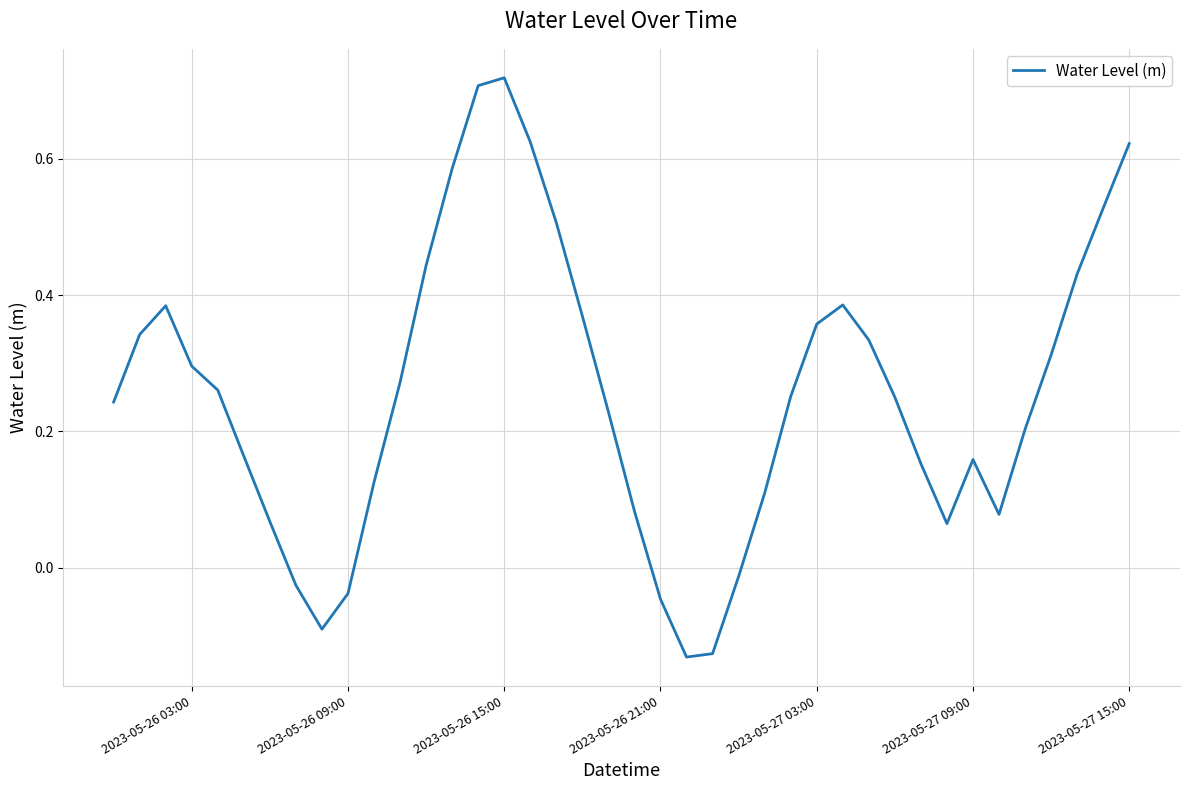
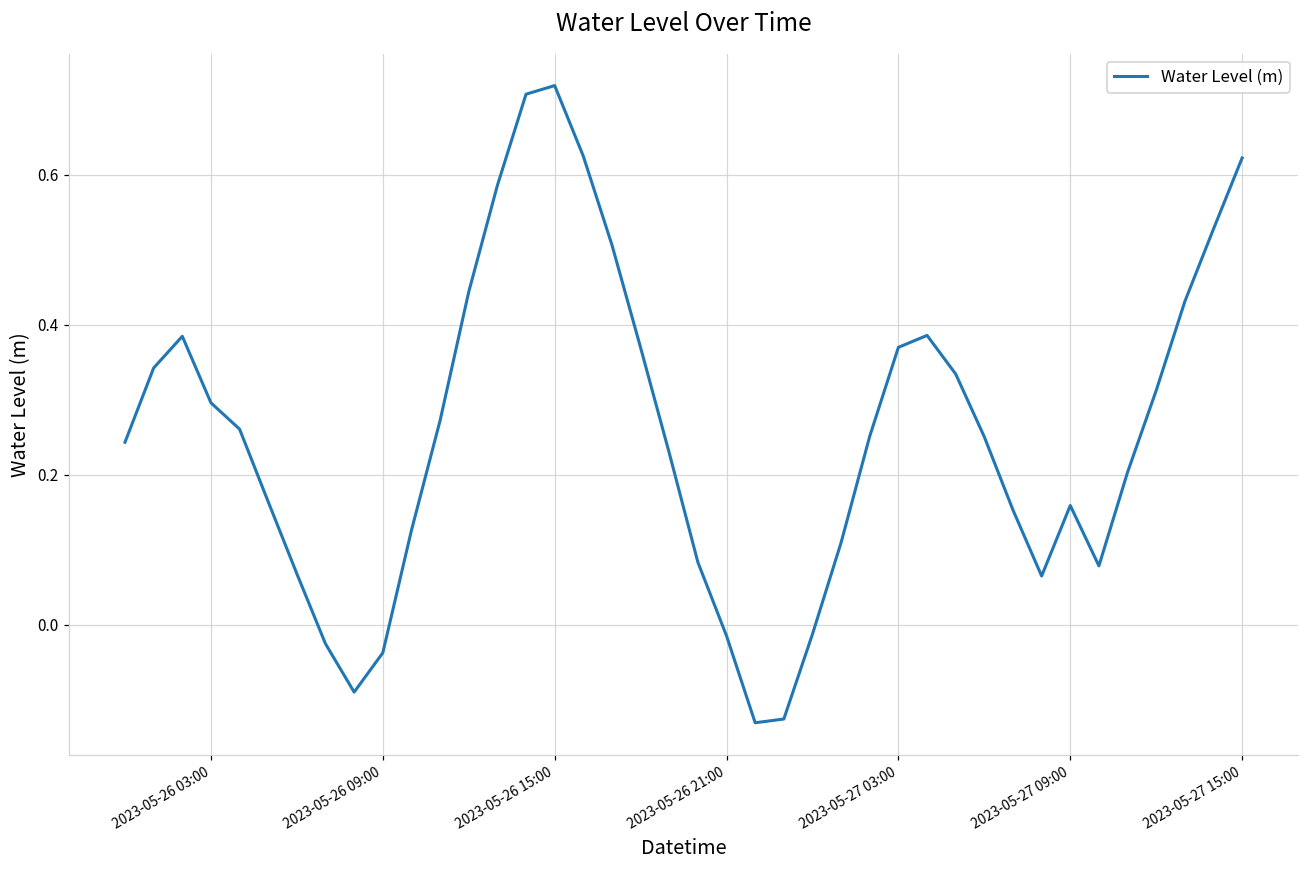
2023-05-26 21:00: -0.05 -> -0.02
2023-05-27 03:00: 0.36 -> 0.37
